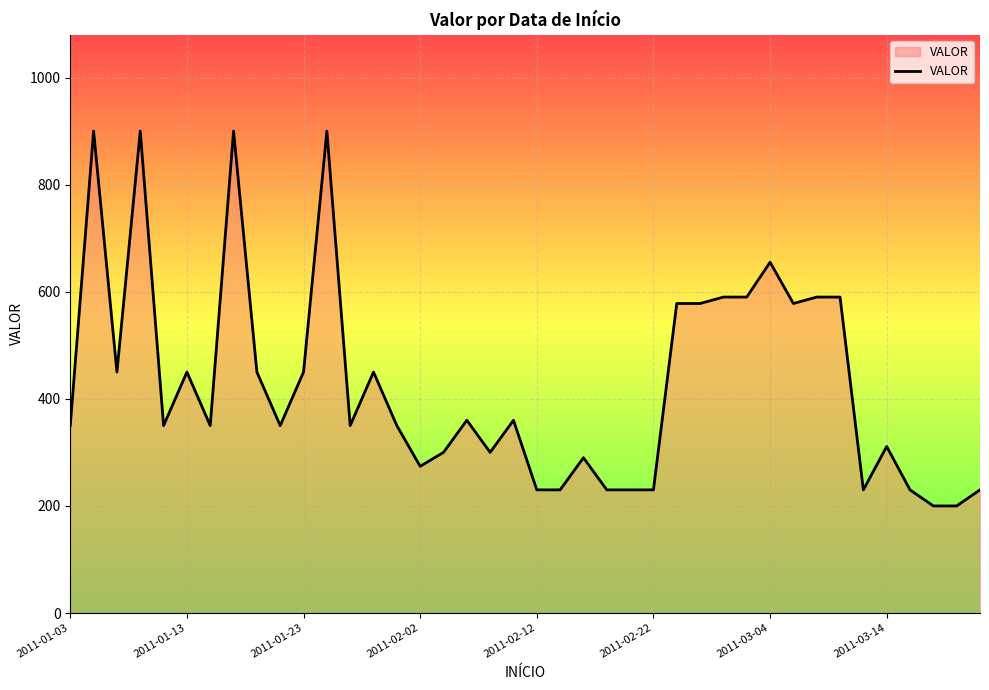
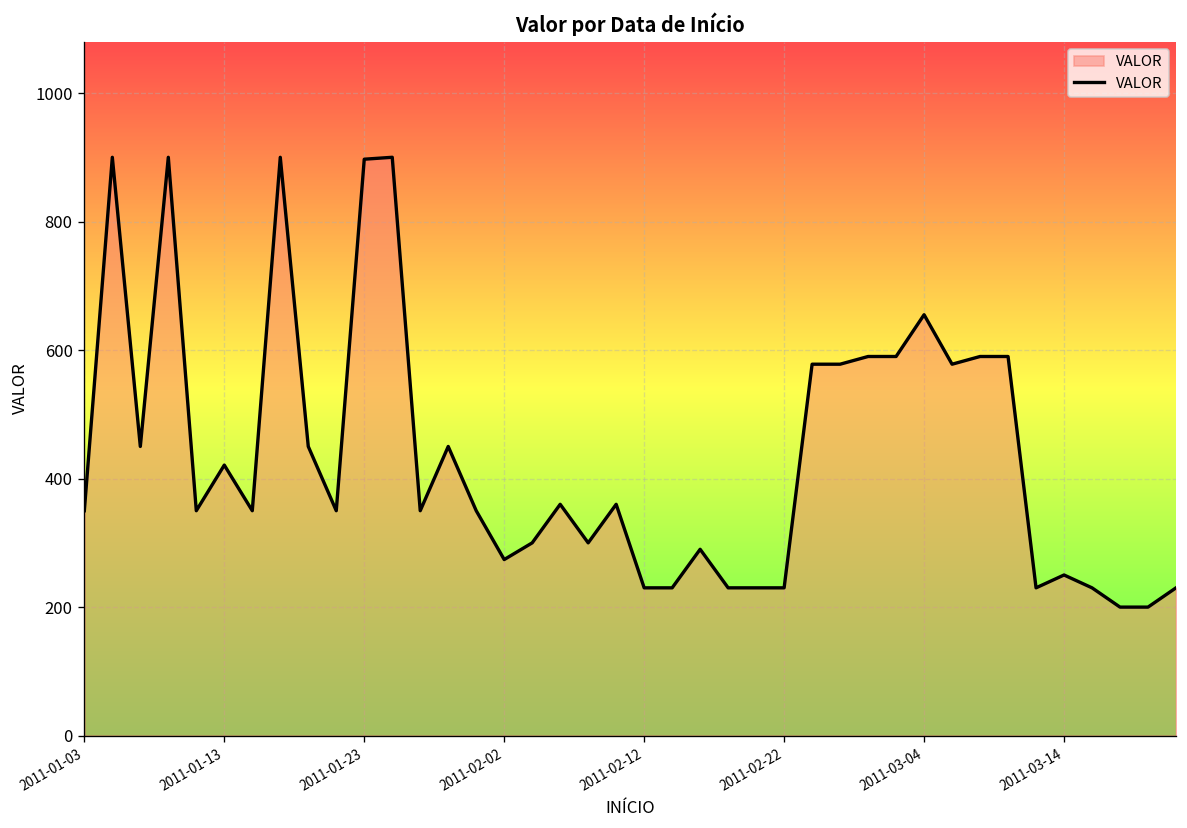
2011-01-13: 450 -> 420
2011-01-23: 450 -> 900
2011-03-14: 310 -> 250
